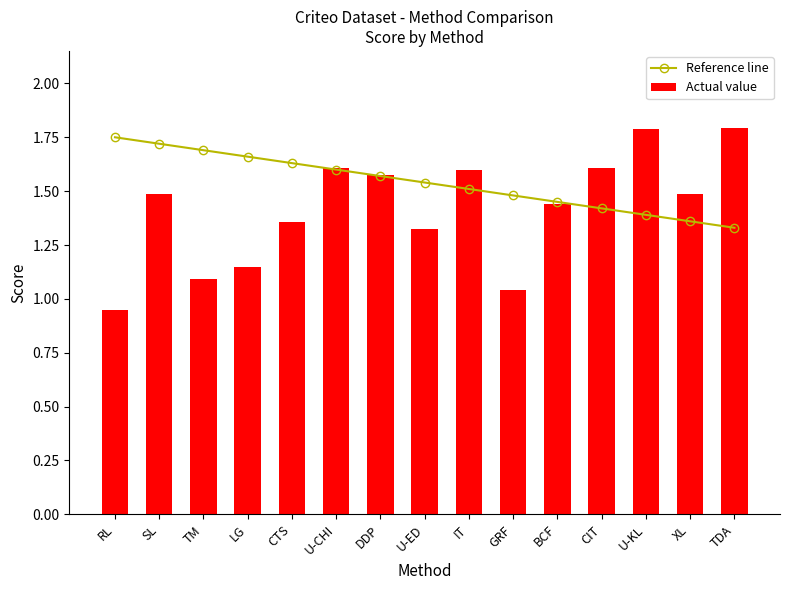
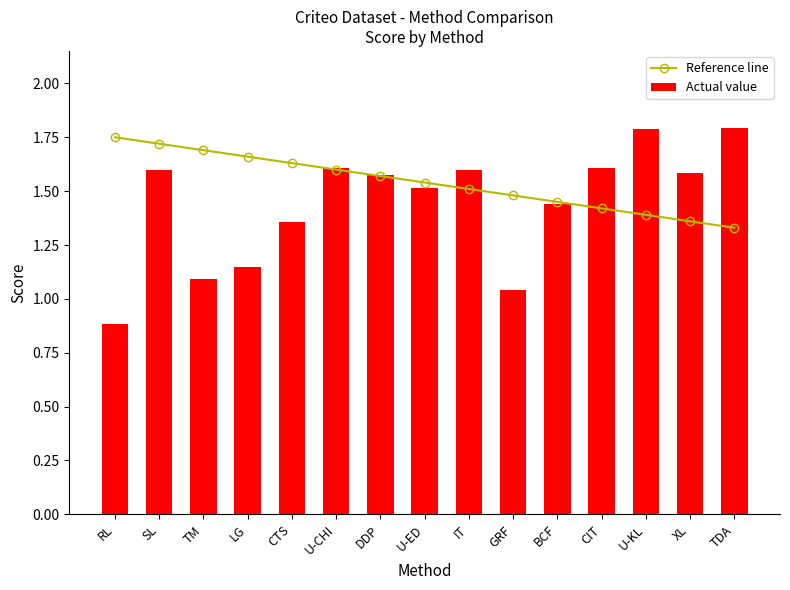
Actual value, RL: 0.95 -> 0.88
Actual value, SL: 1.48 -> 1.60
Actual value, U-ED: 1.33 -> 1.52
Actual value, XL: 1.48 -> 1.59
